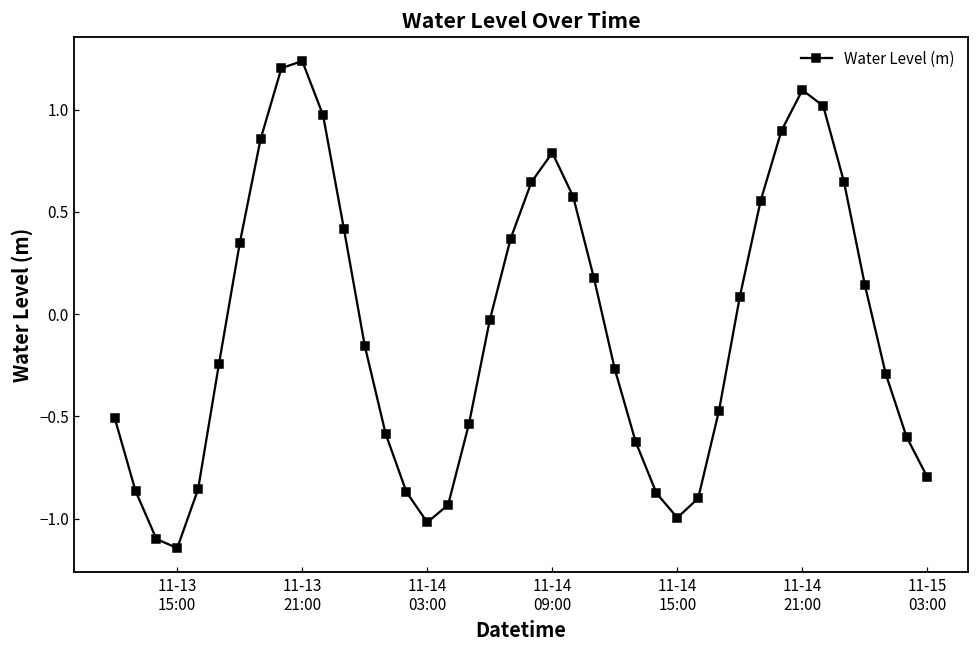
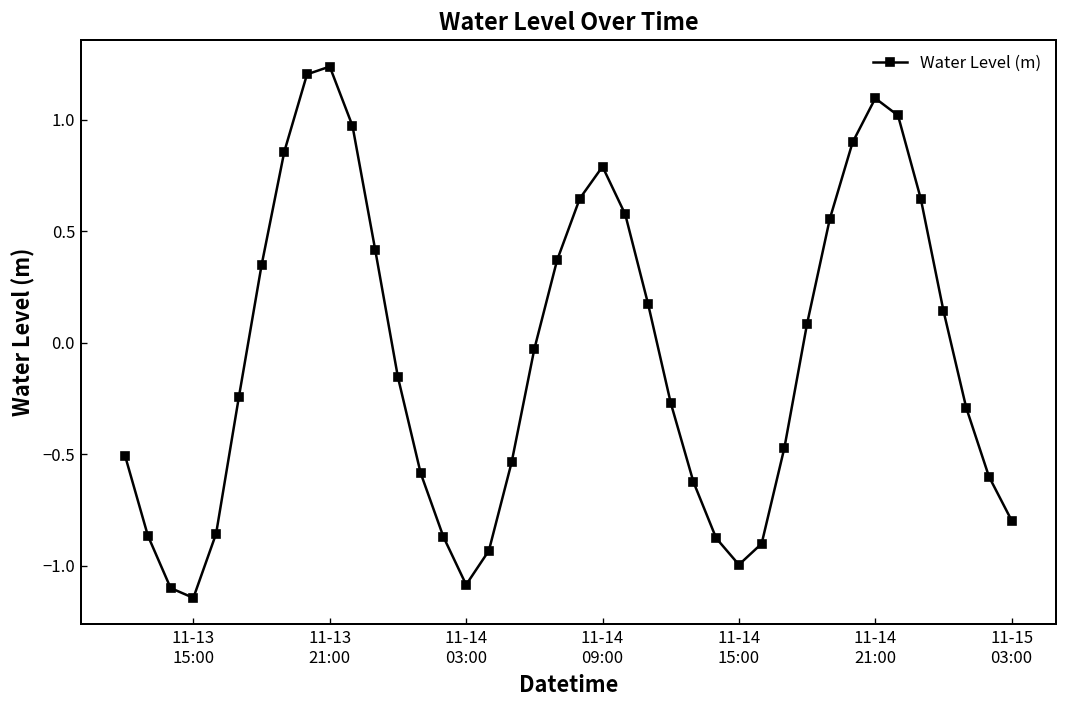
11-14 03:00: -1.02 -> -1.08
